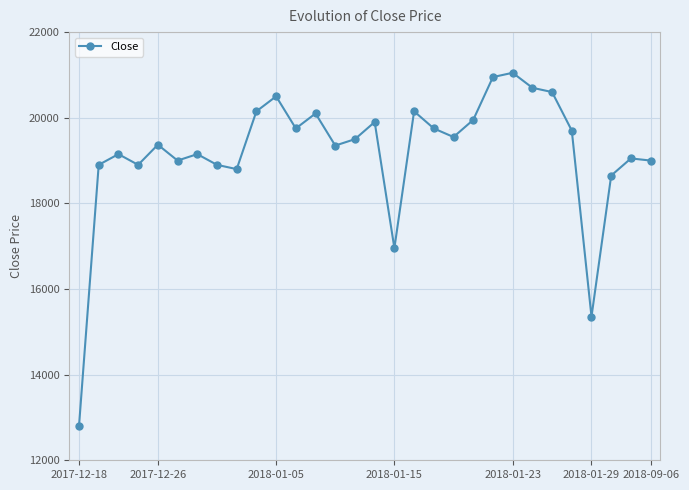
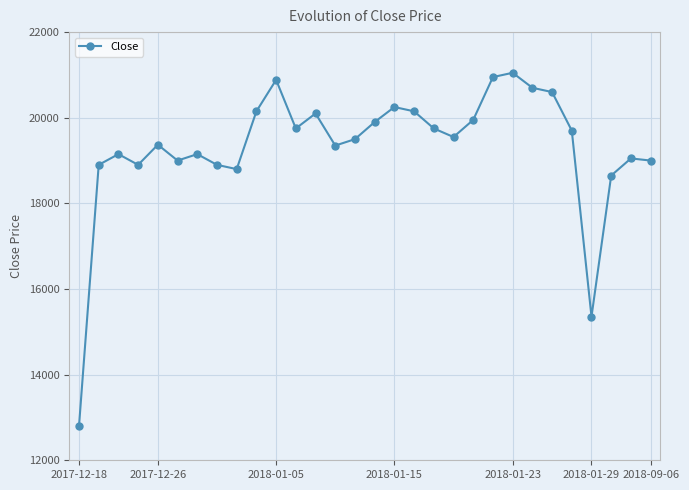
2018-01-05: 20500 -> 20900
2018-01-15: 17000 -> 20300
